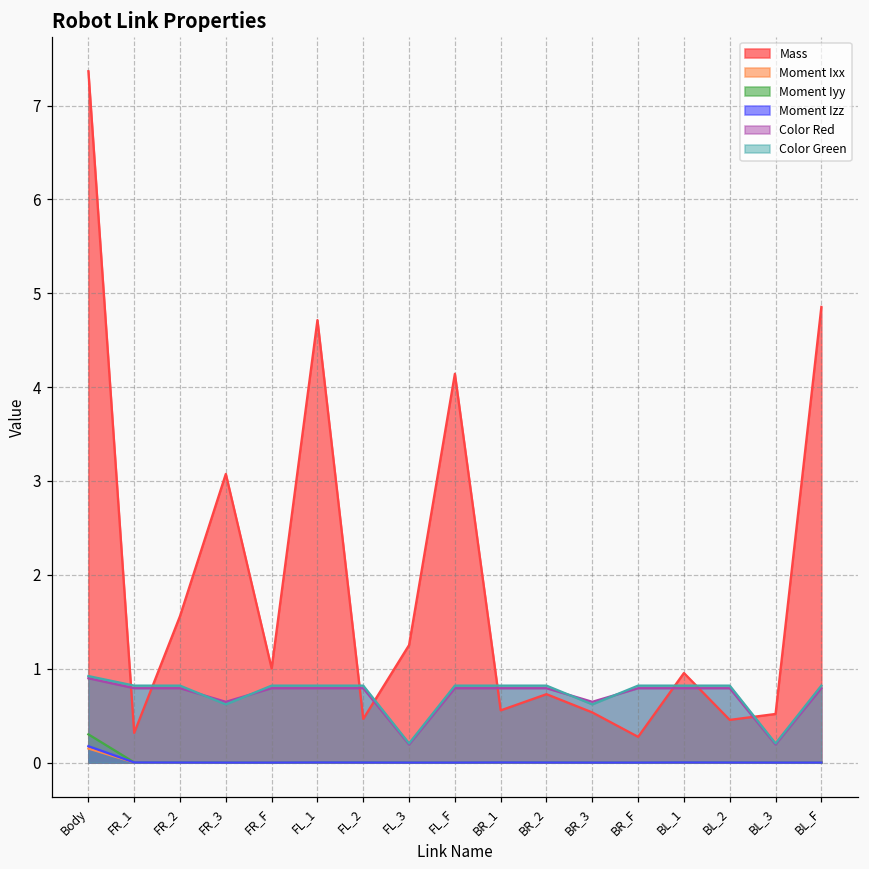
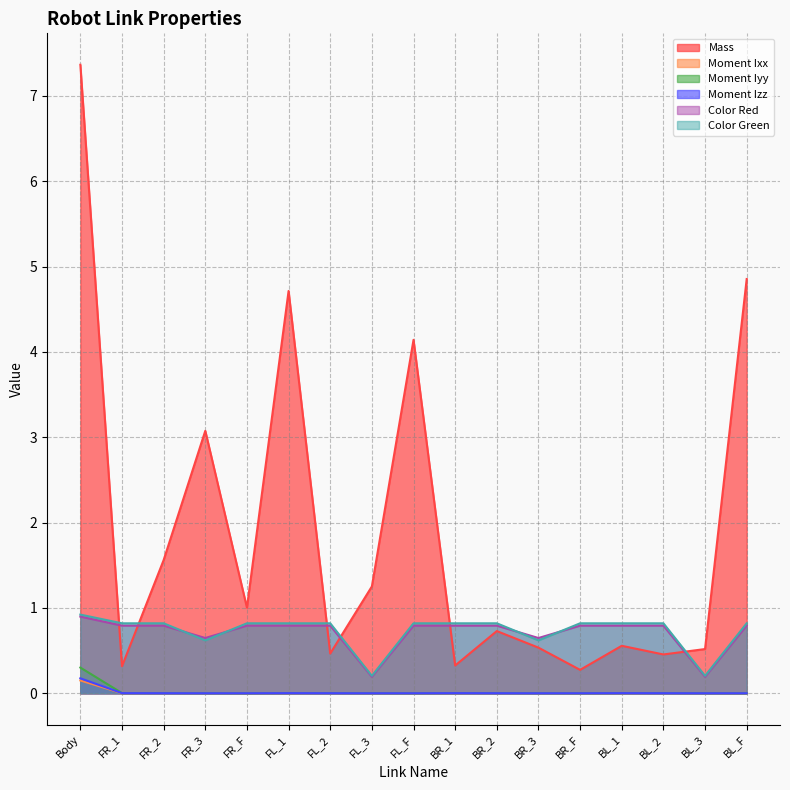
Mass, BR_1: 0.6 -> 0.3
Mass, BL_1: 1.0 -> 0.6
